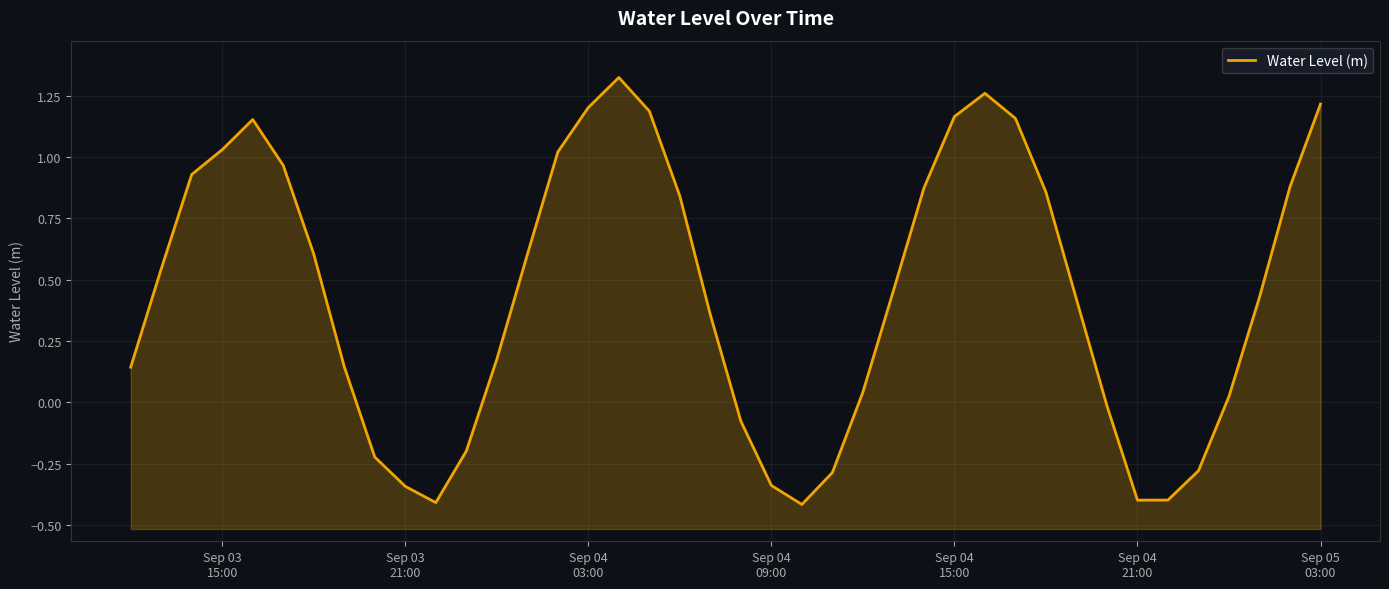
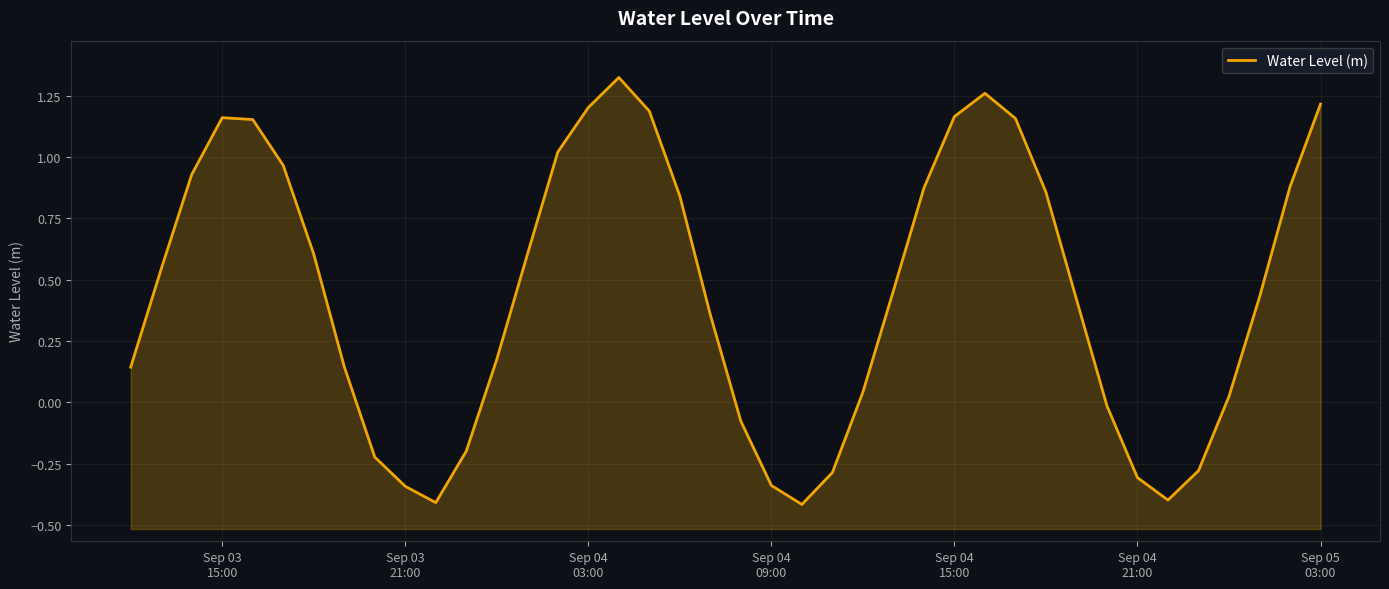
Sep 03 15:00: 1.03 -> 1.16
Sep 04 21:00: -0.40 -> -0.31
